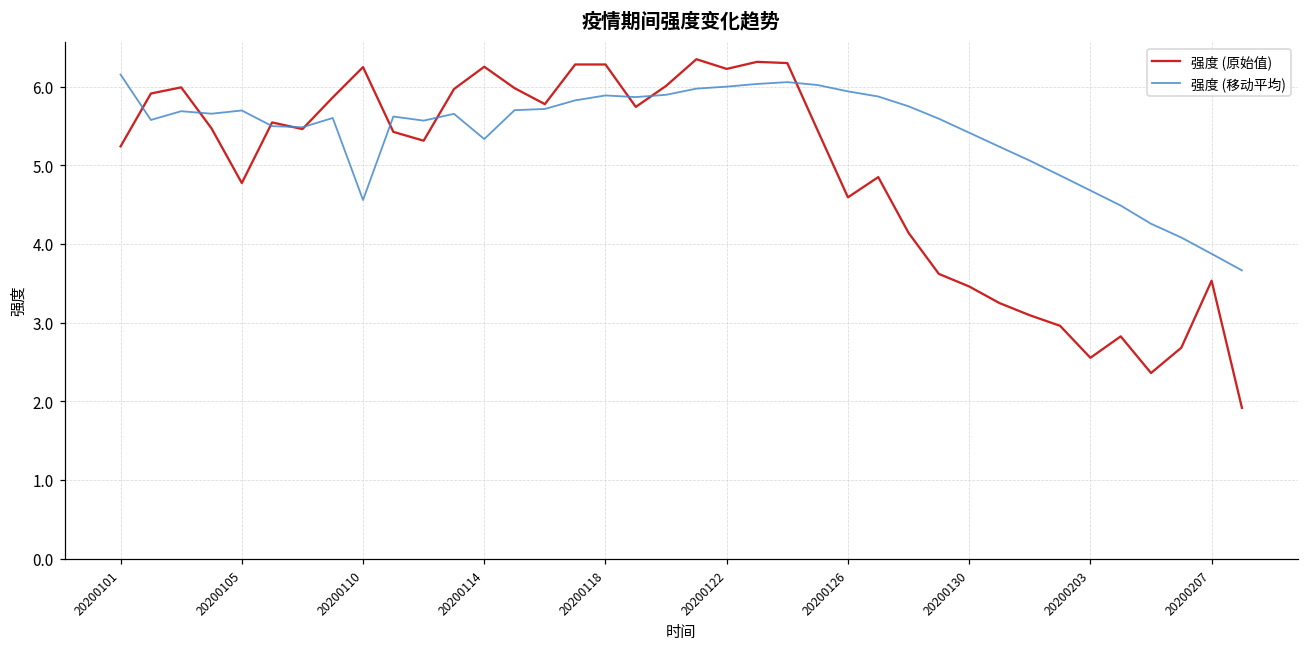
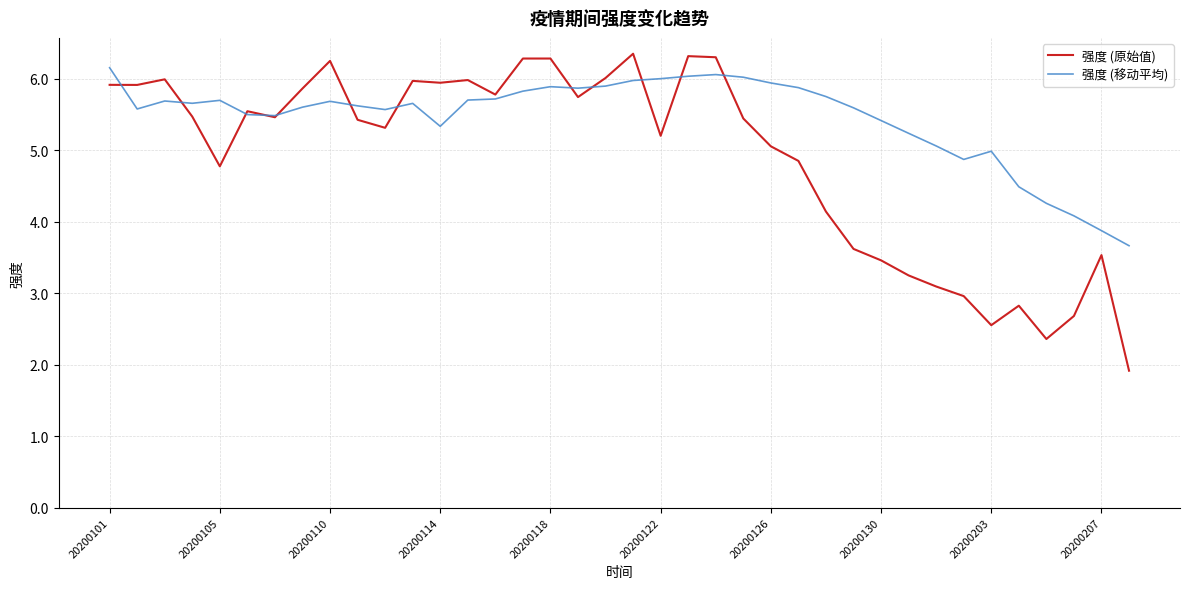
强度 (原始值), 20200101: 5.2 -> 5.9
强度 (移动平均), 20200110: 4.6 -> 5.7
强度 (原始值), 20200114: 6.3 -> 5.9
强度 (原始值), 20200122: 6.2 -> 5.2
强度 (原始值), 20200126: 4.6 -> 5.1
强度 (移动平均), 20200203: 4.7 -> 5.0
